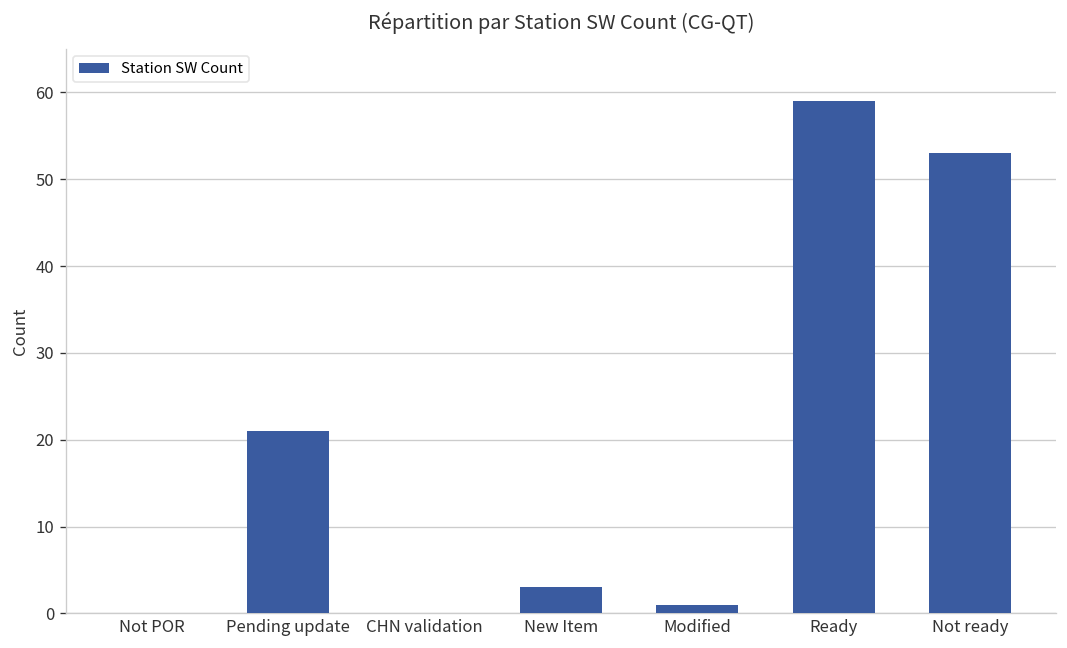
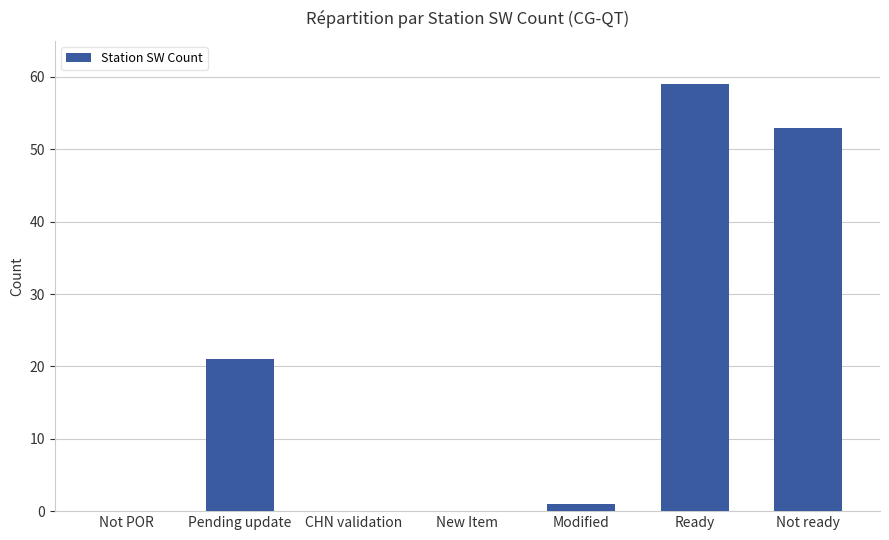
New Item: 3 -> 0
